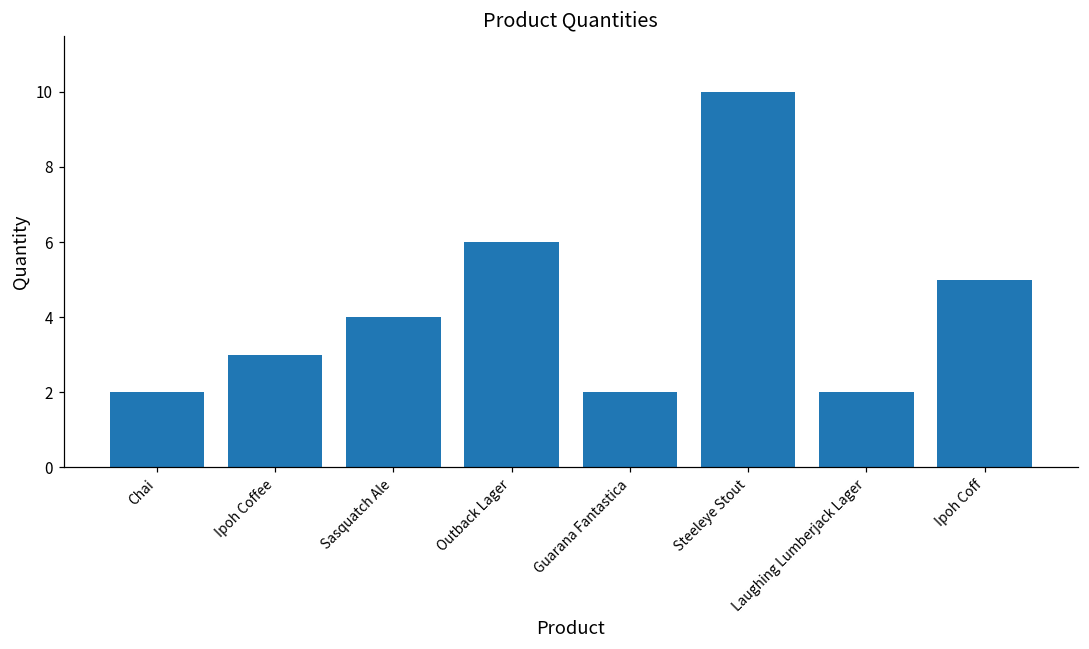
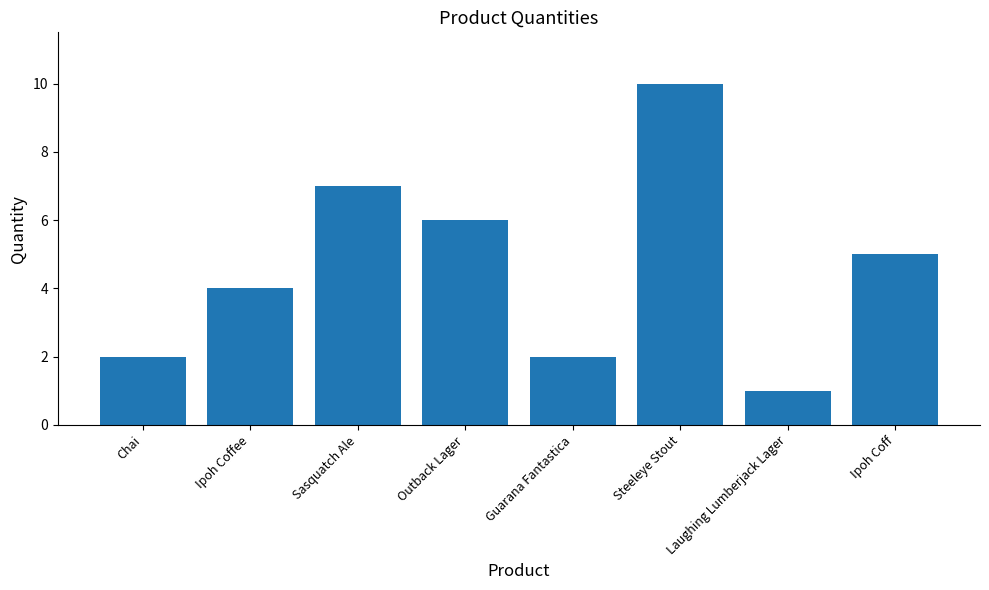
Ipoh Coffee: 3 -> 4
Sasquatch Ale: 4 -> 7
Laughing Lumberjack Lager: 2 -> 1
